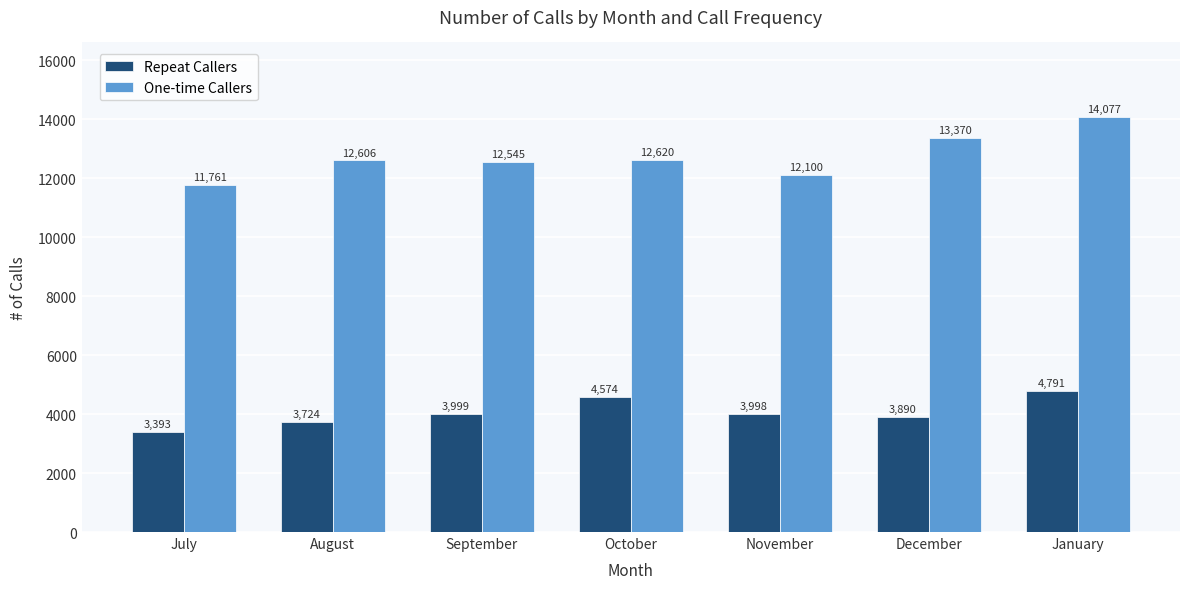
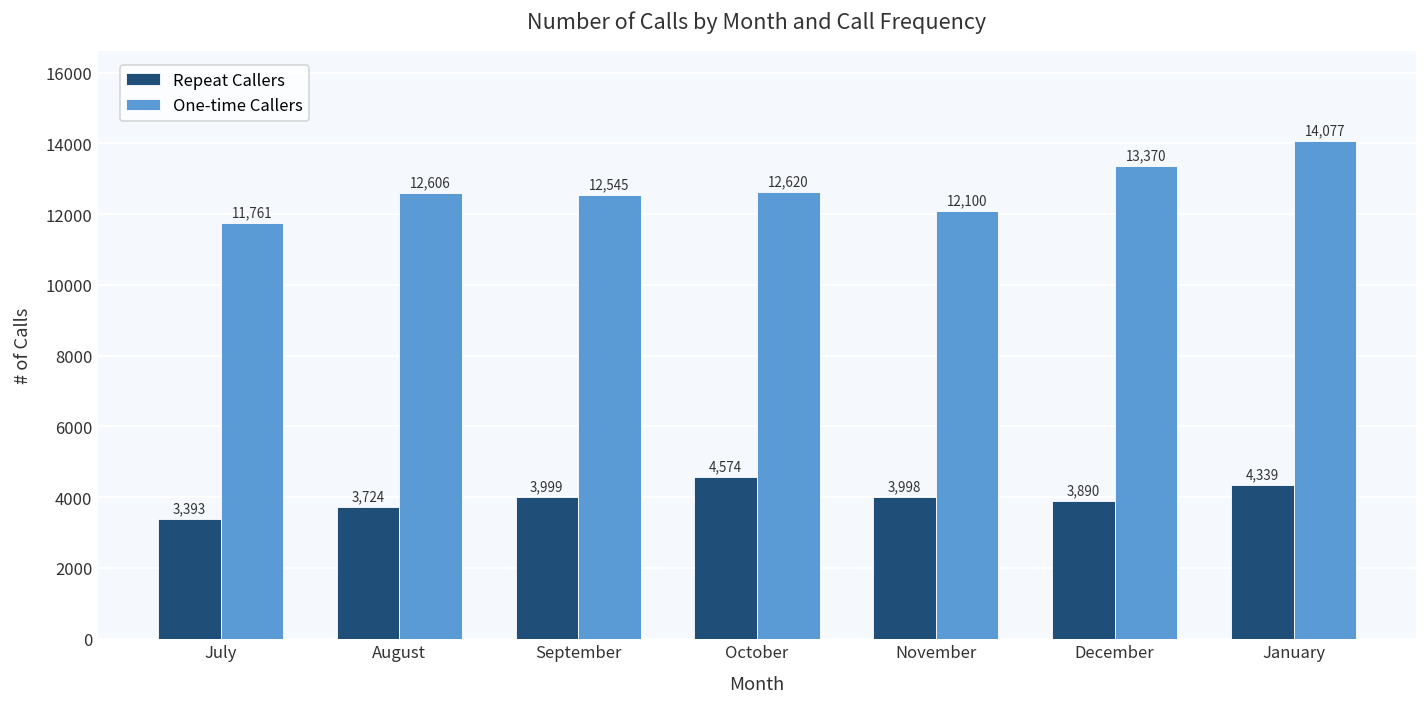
Repeat Callers, January: 4,791 -> 4,339
